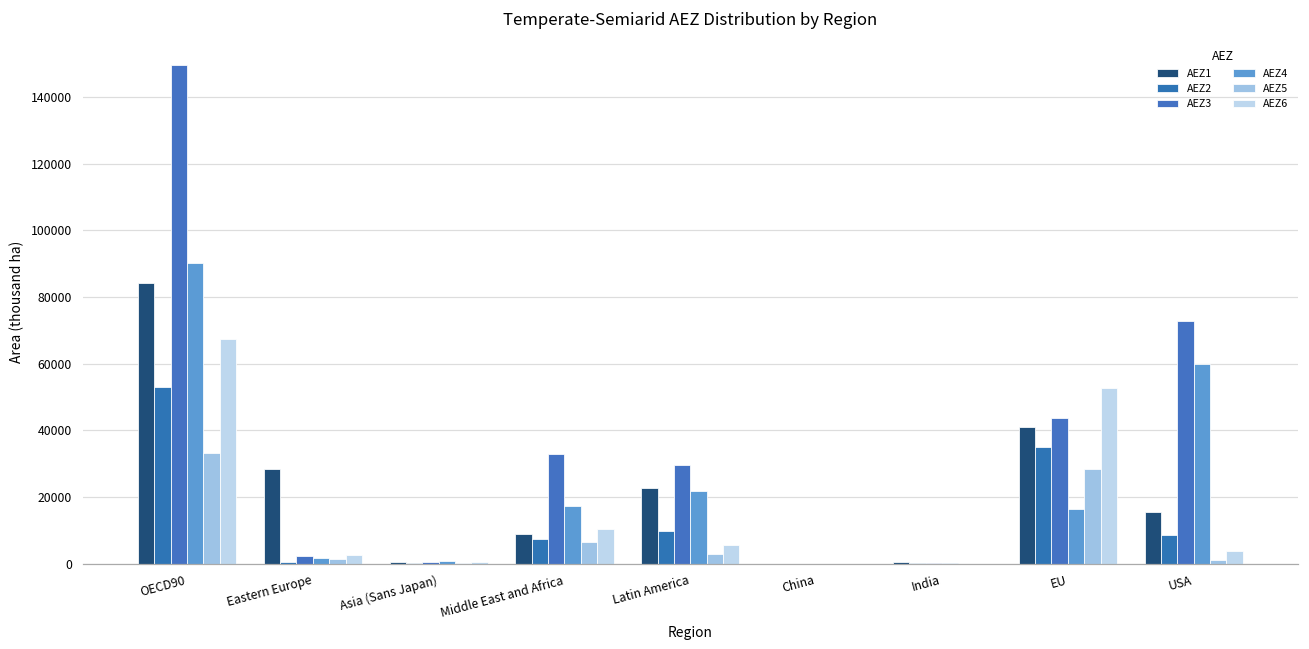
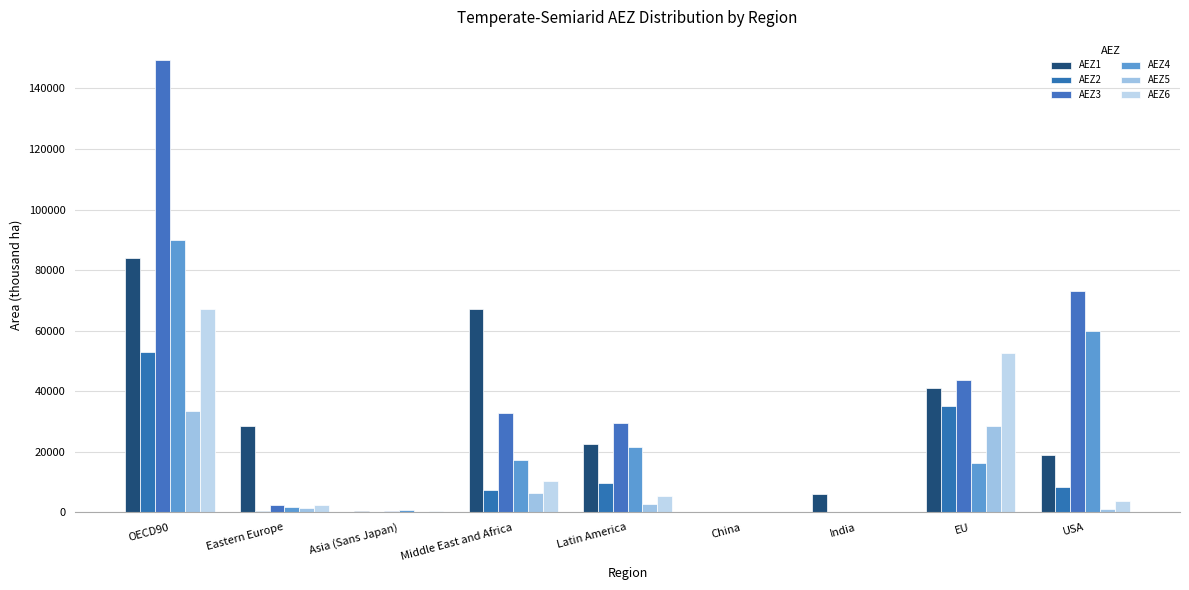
AEZ1, Middle East and Africa: 9000 -> 67000
AEZ1, India: 1000 -> 6000
AEZ1, USA: 15000 -> 19000
